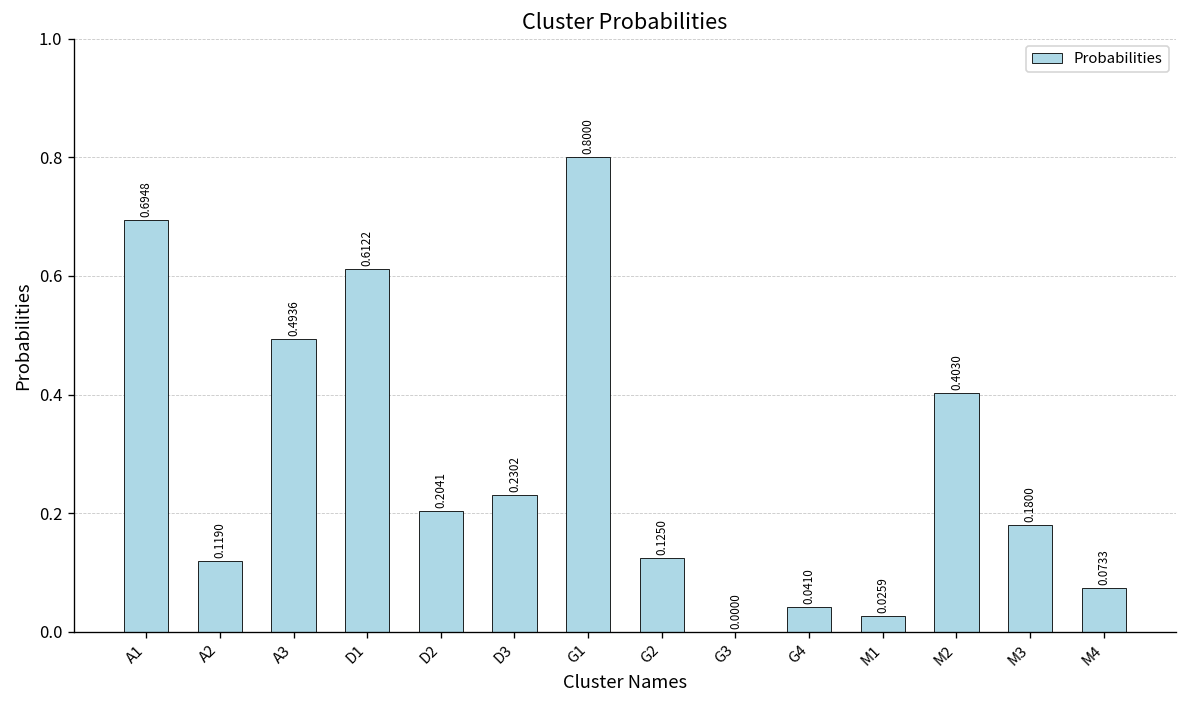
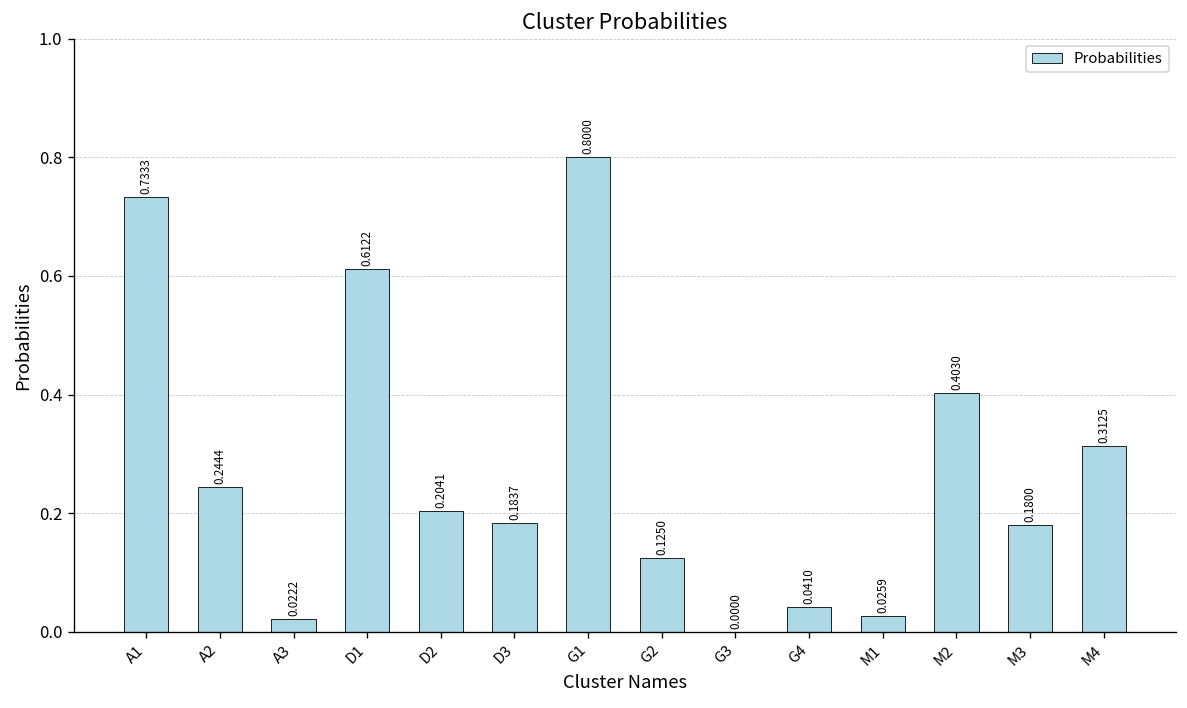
A1: 0.6948 -> 0.7333
A2: 0.1190 -> 0.2444
A3: 0.4936 -> 0.0222
D3: 0.2302 -> 0.1837
M4: 0.0733 -> 0.3125
